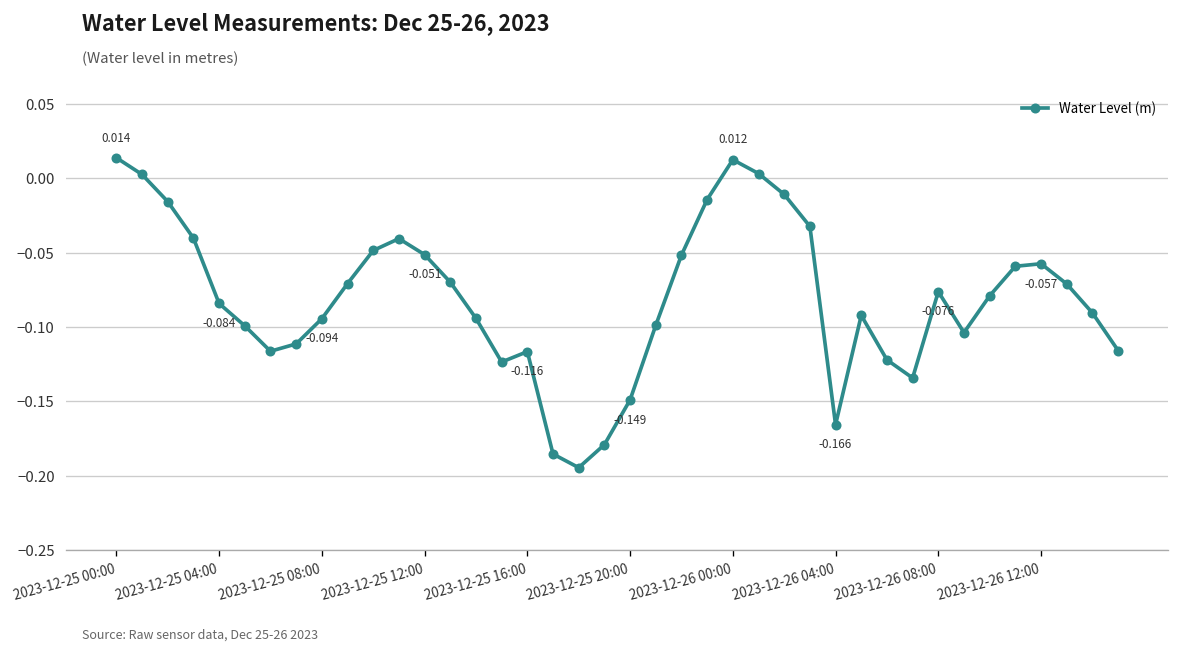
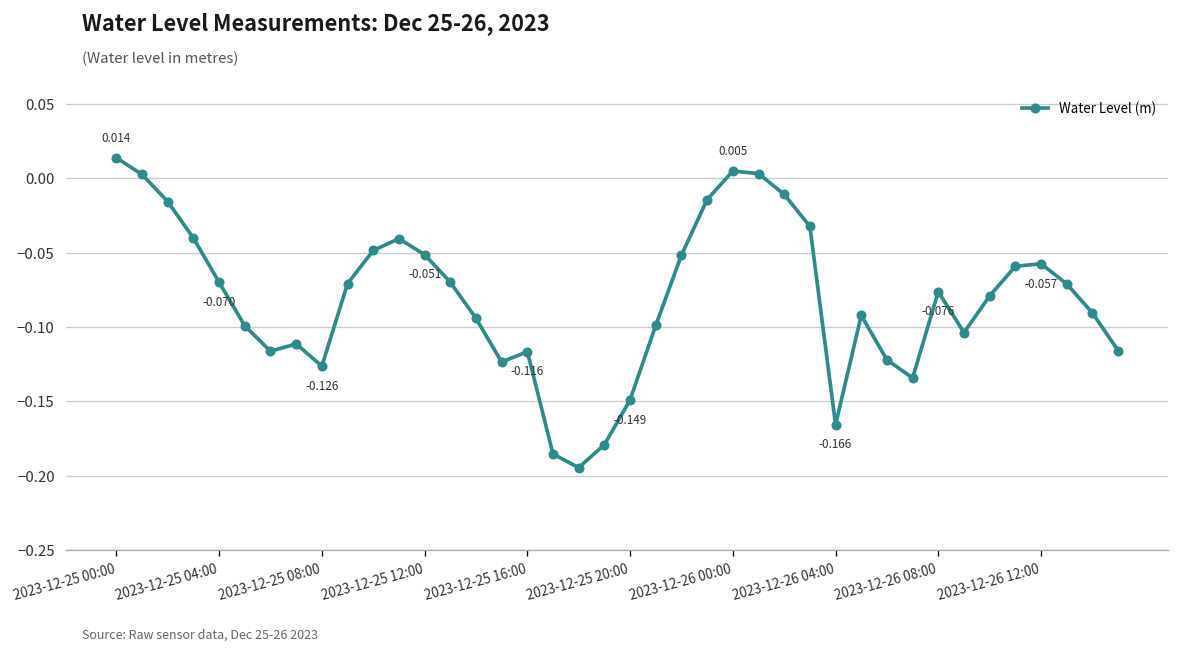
2023-12-25 04:00: -0.084 -> -0.070
2023-12-25 08:00: -0.094 -> -0.126
2023-12-26 00:00: 0.012 -> 0.005
